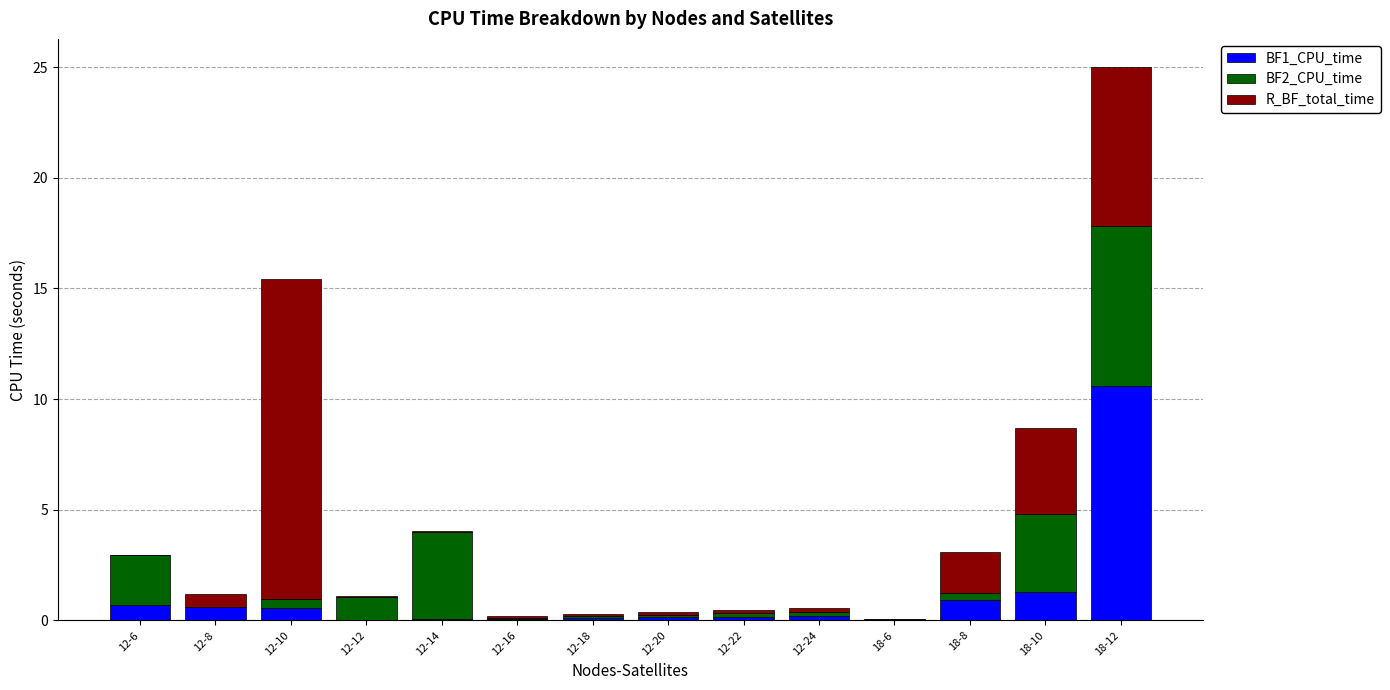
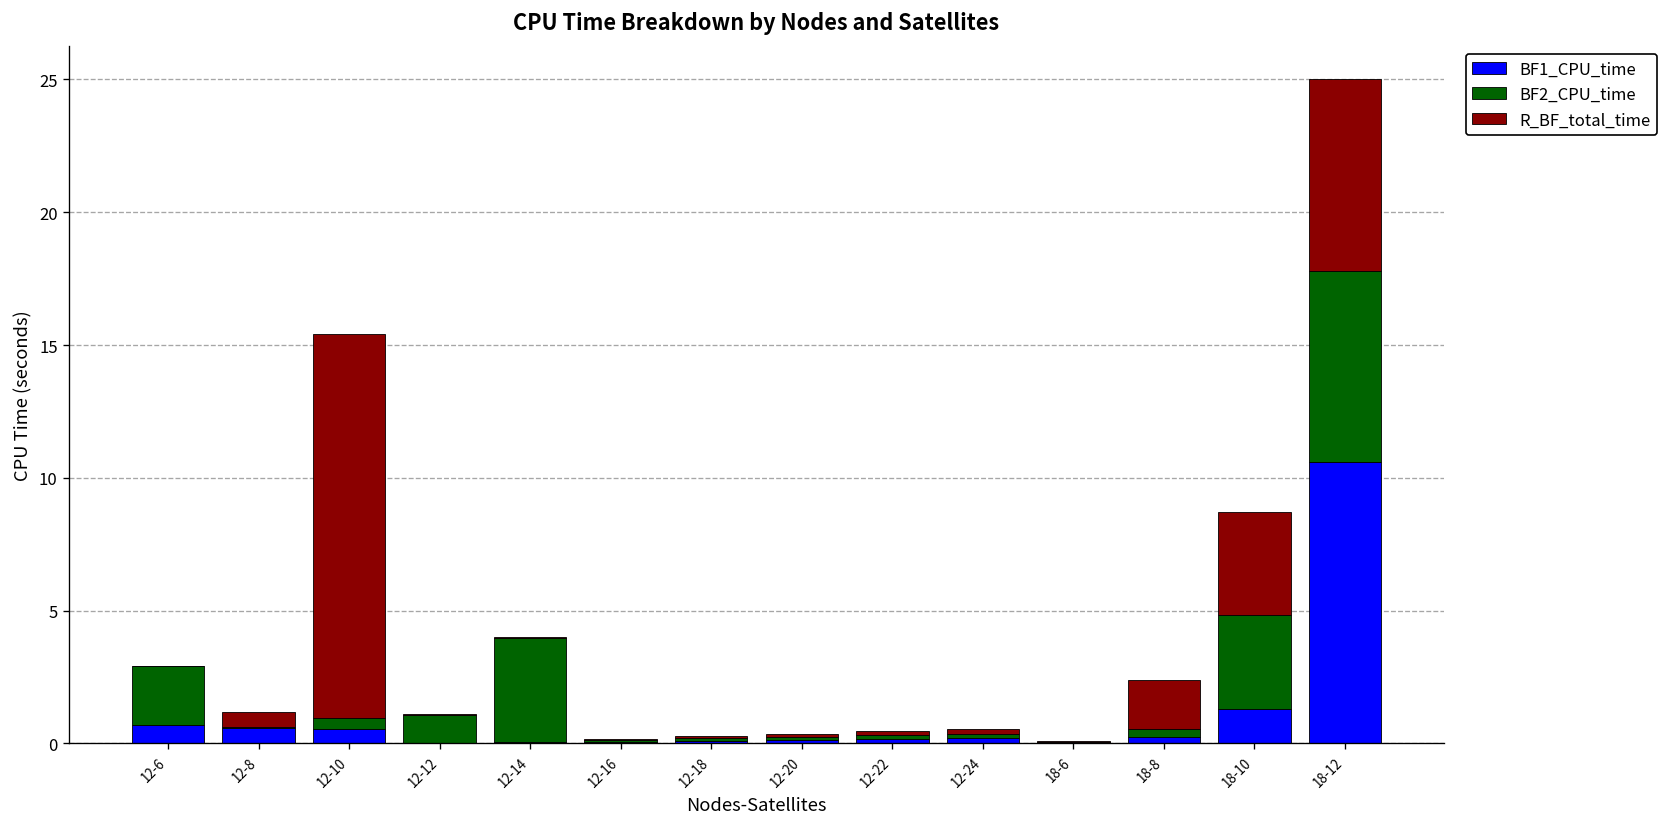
BF1_CPU_time, 18-8: 0.9 -> 0.2
